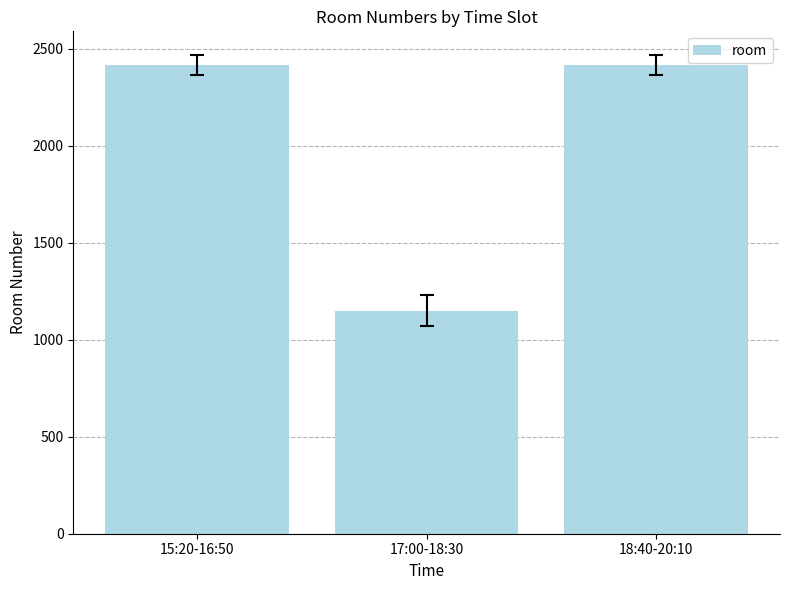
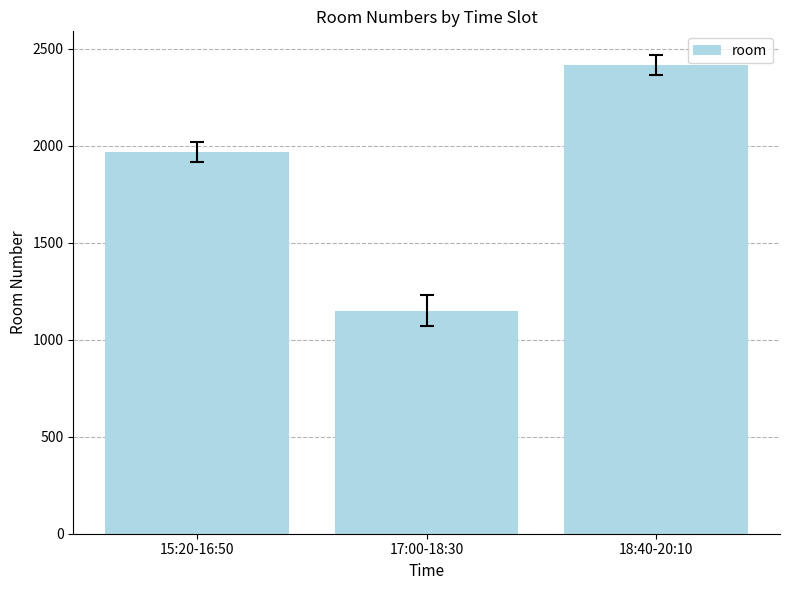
room, 15:20-16:50: 2420 -> 1970
